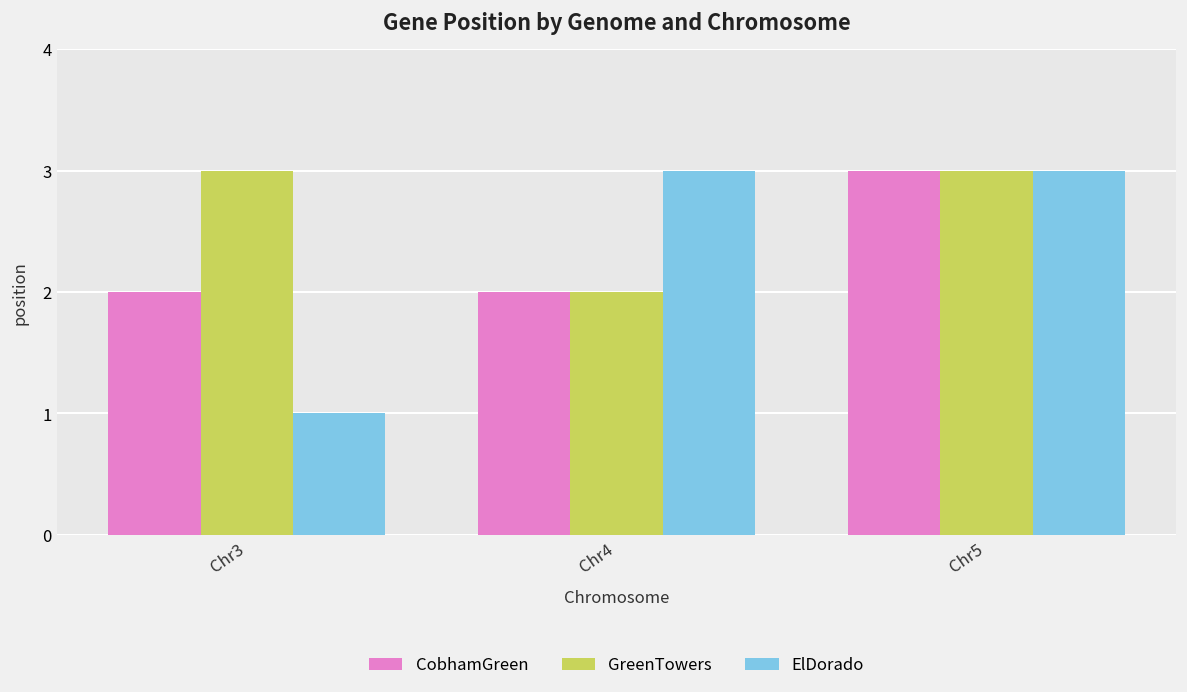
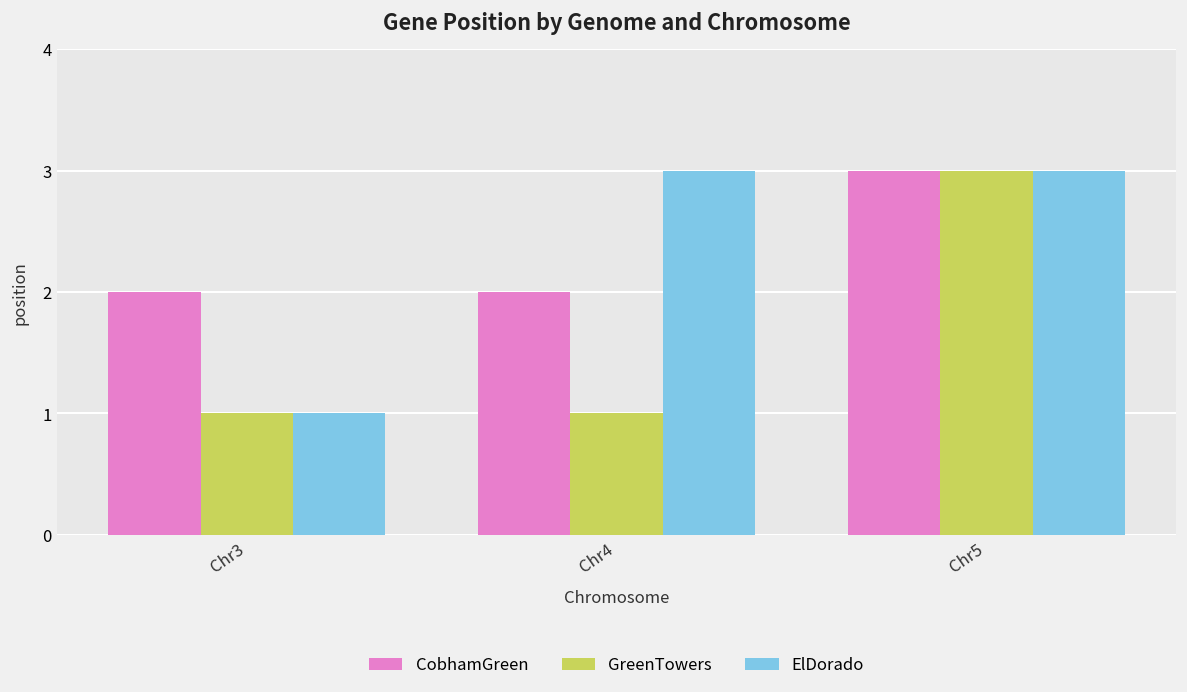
GreenTowers, Chr3: 3 -> 1
GreenTowers, Chr4: 2 -> 1
